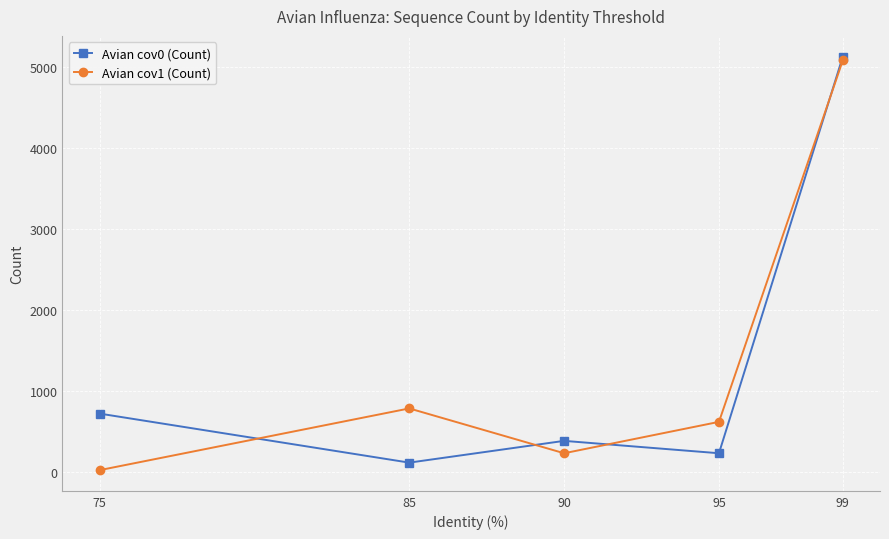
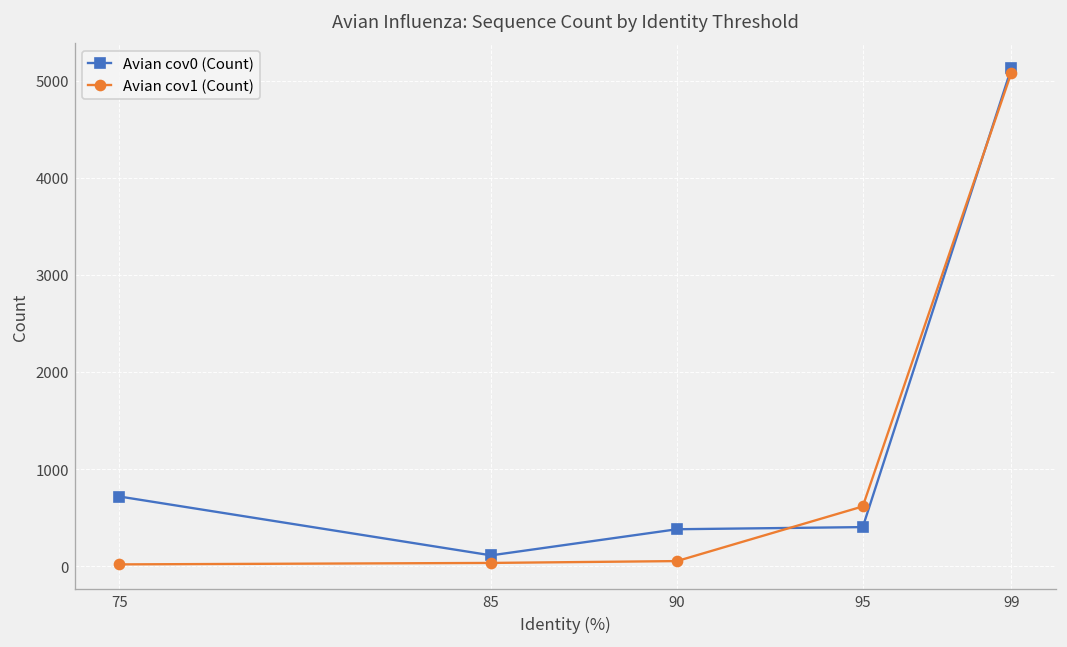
Avian cov1 (Count), 85: 800 -> 0
Avian cov1 (Count), 90: 200 -> 100
Avian cov0 (Count), 95: 200 -> 400
